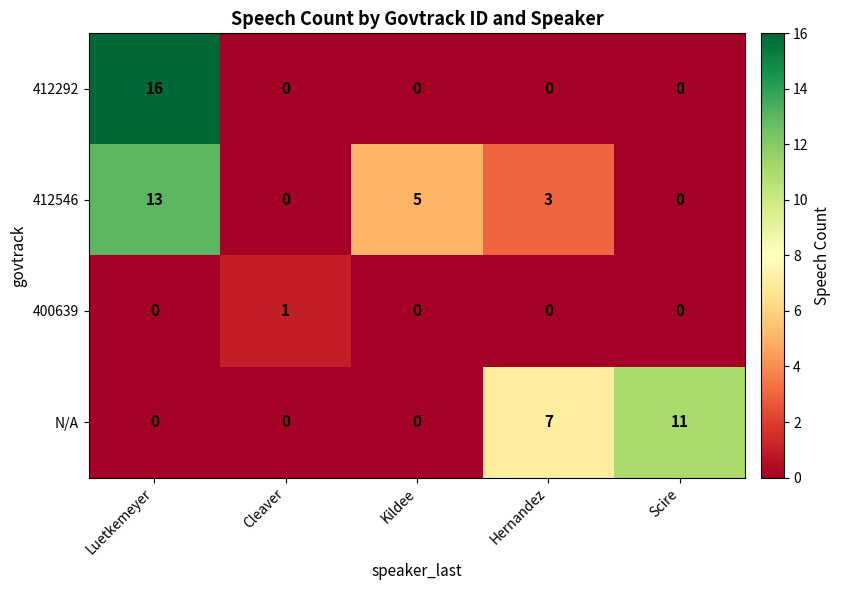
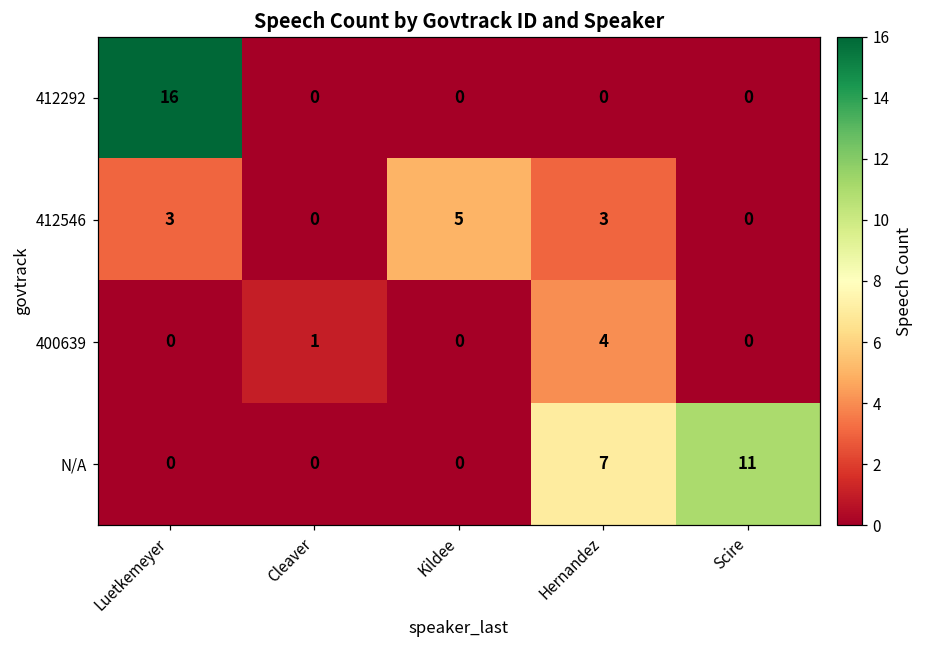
412546, Luetkemeyer: 13 -> 3
400639, Hernandez: 0 -> 4
